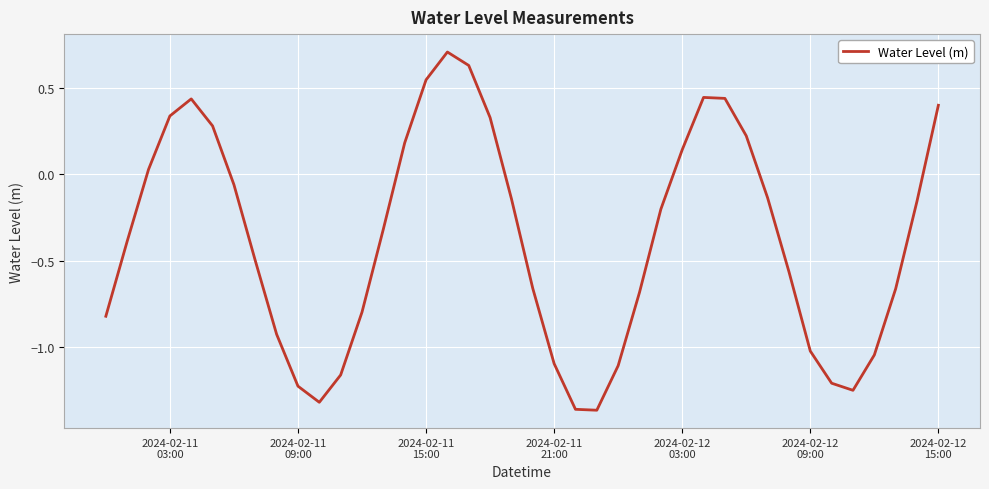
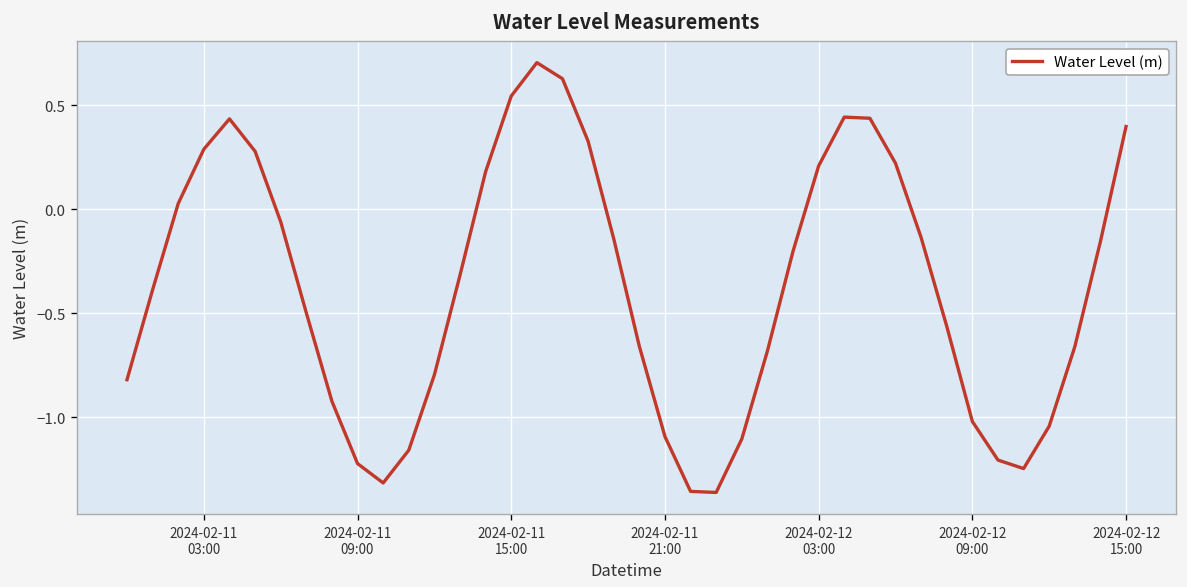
2024-02-11 03:00: 0.34 -> 0.29
2024-02-12 03:00: 0.14 -> 0.21
